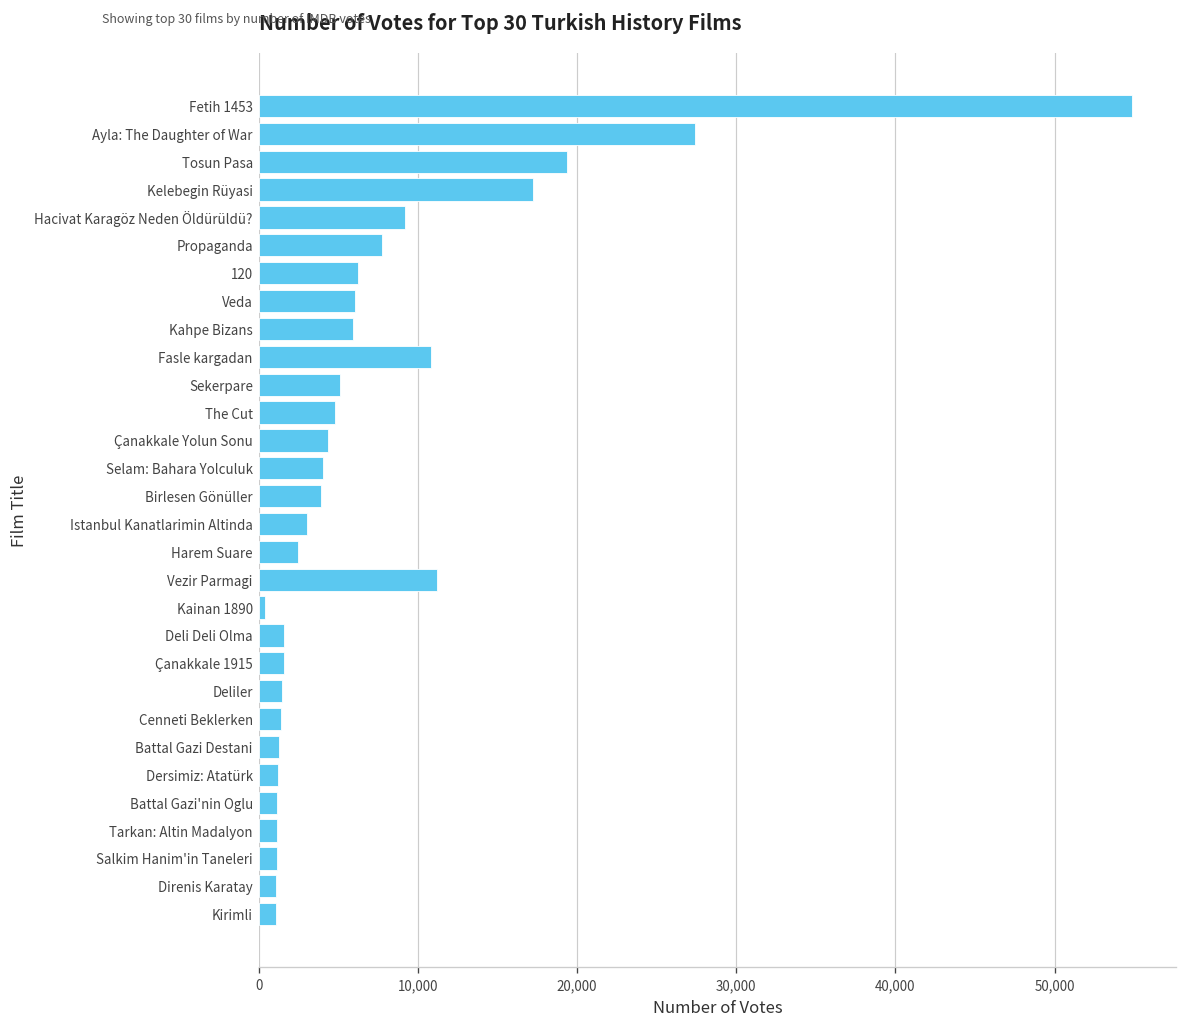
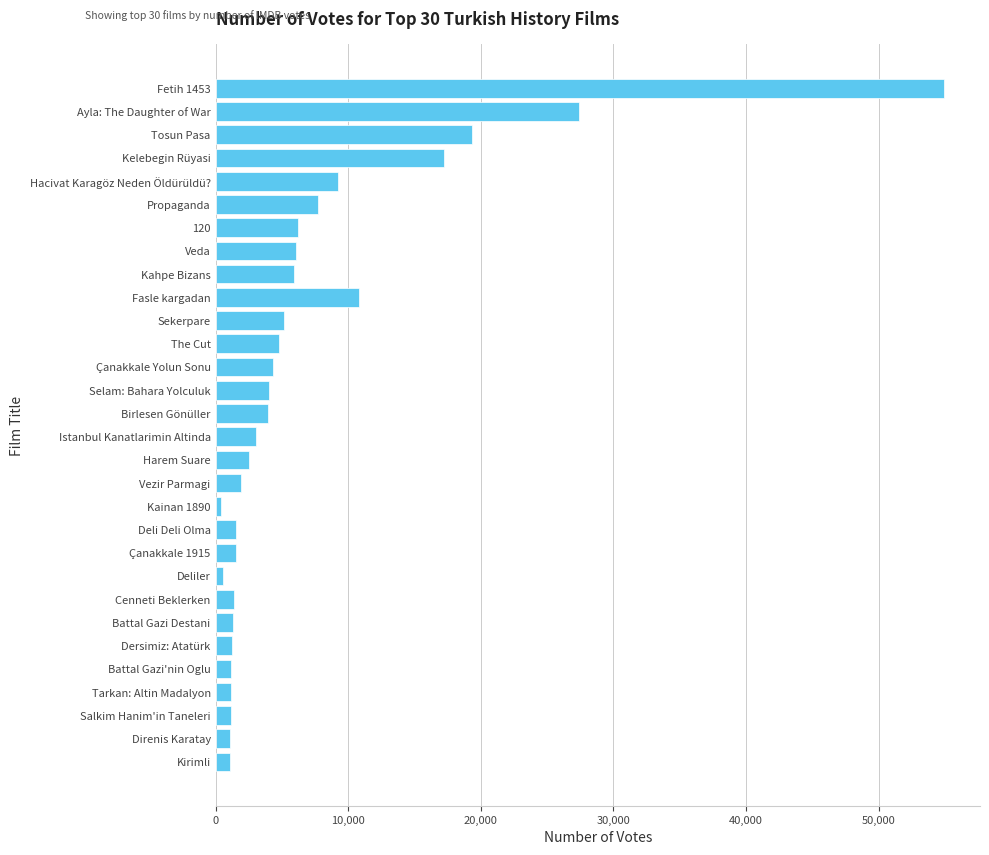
Vezir Parmagi: 11,200 -> 1,900
Deliler: 1,500 -> 600
